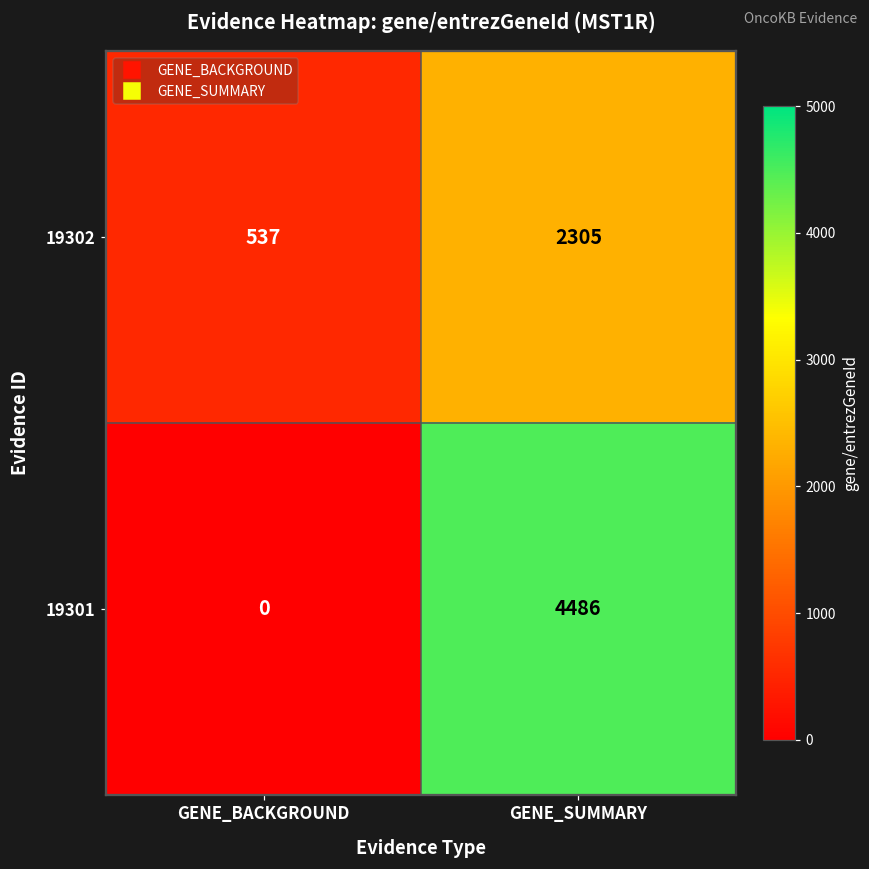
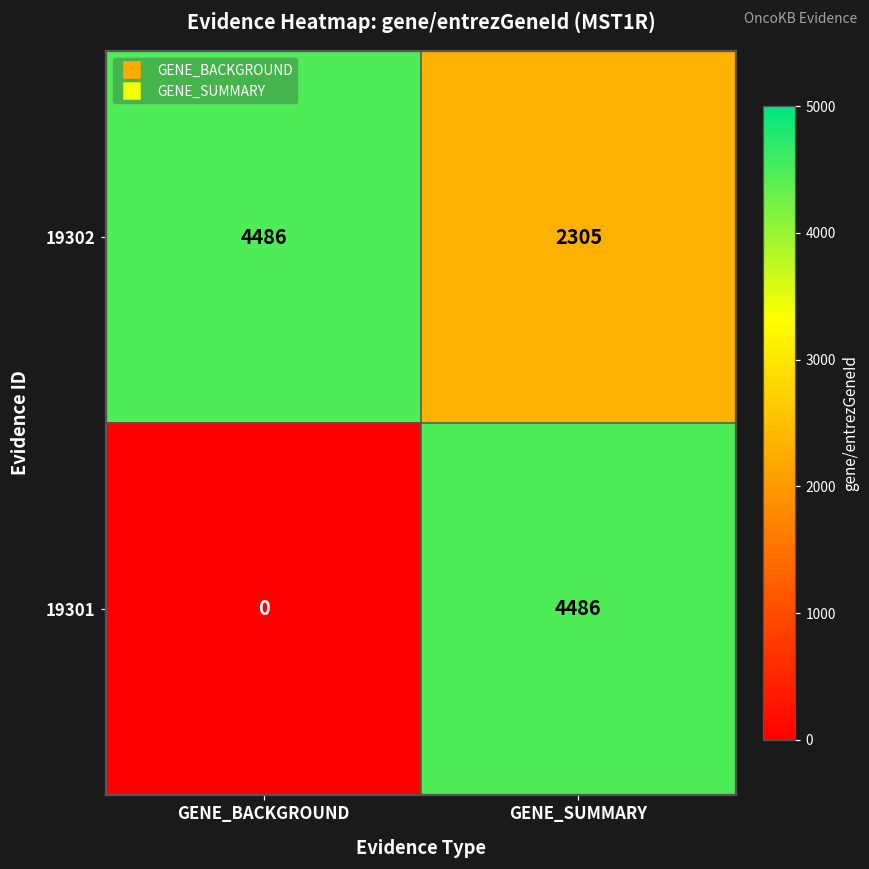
19302, GENE_BACKGROUND: 537 -> 4486
